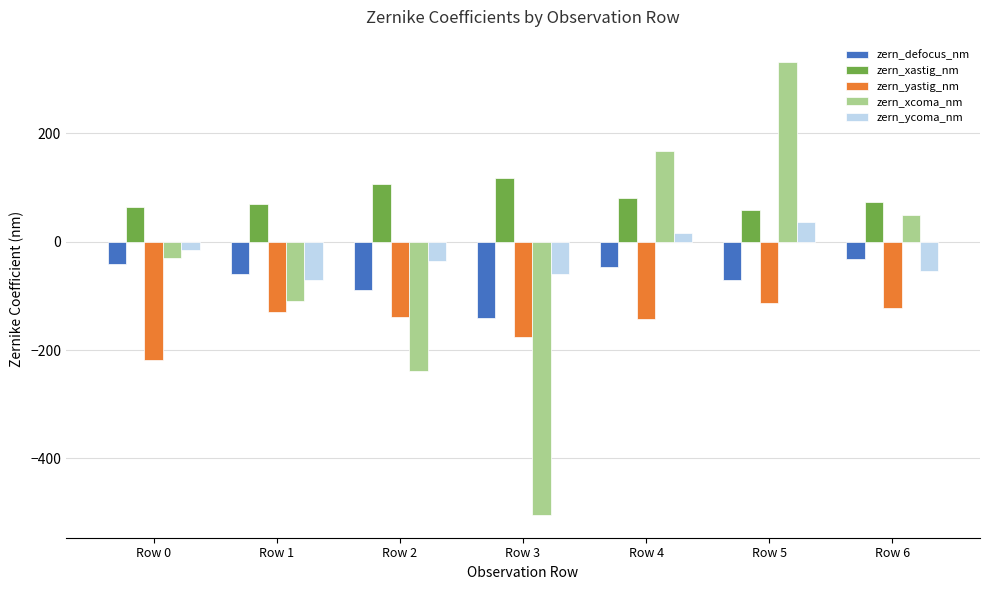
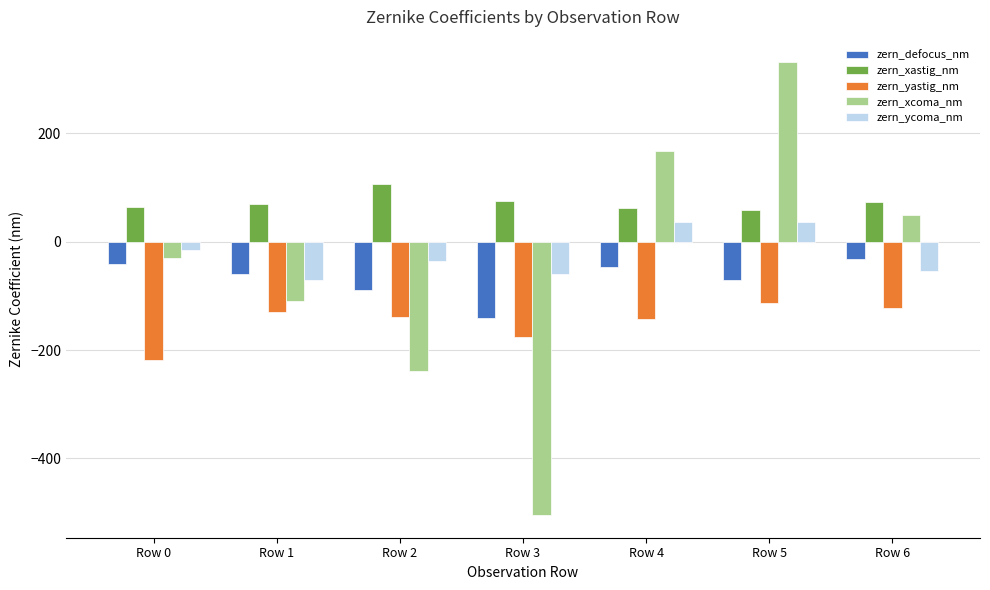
zern_xastig_nm, Row 3: 120 -> 70
zern_xastig_nm, Row 4: 80 -> 60
zern_ycoma_nm, Row 4: 20 -> 40
